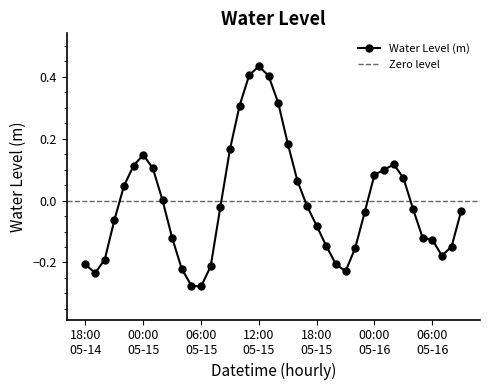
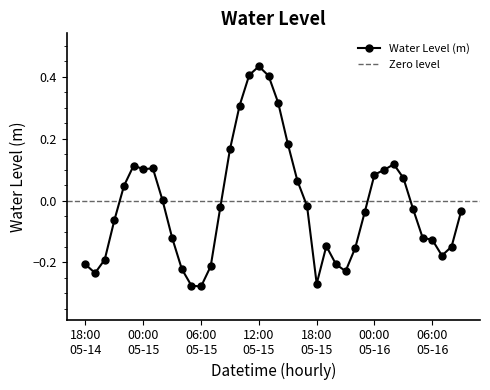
00:00 05-15: 0.15 -> 0.10
18:00 05-15: -0.08 -> -0.27
